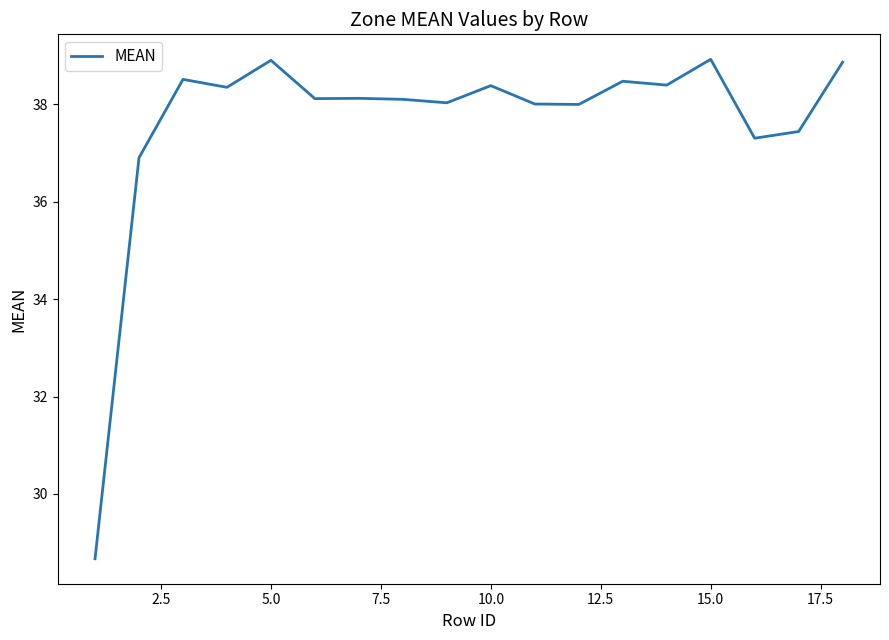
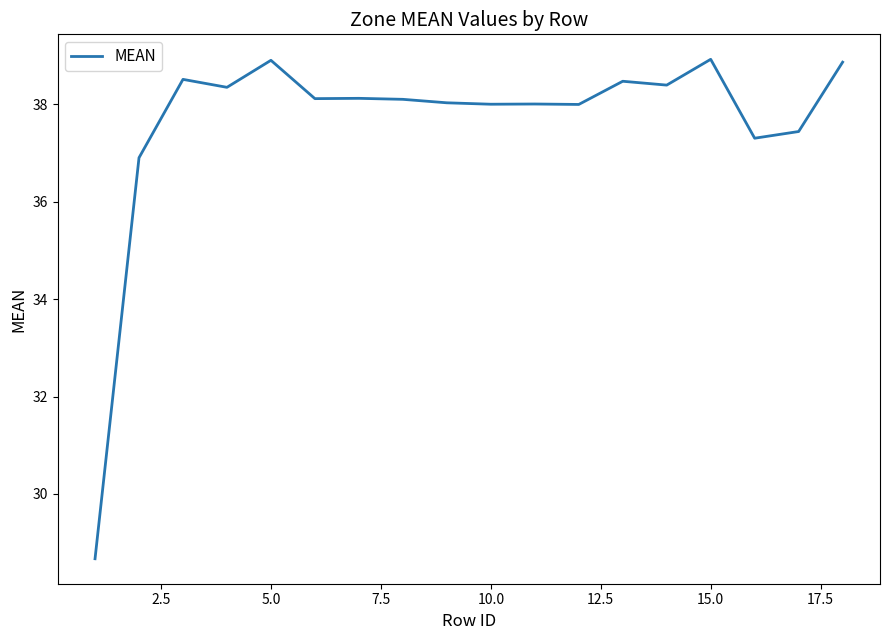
10.0: 38.4 -> 38.0
